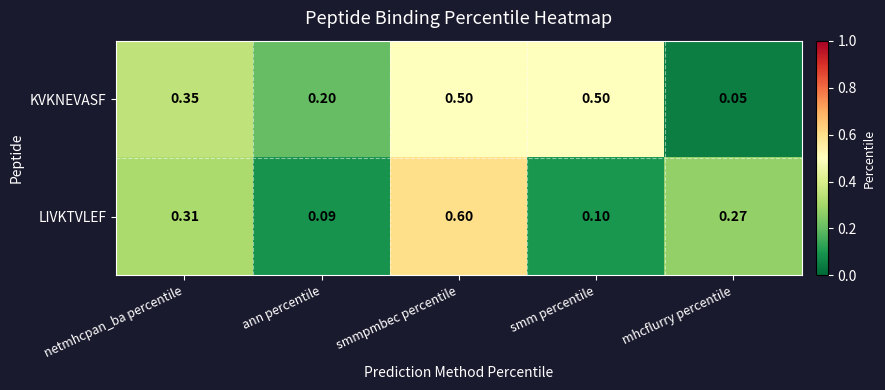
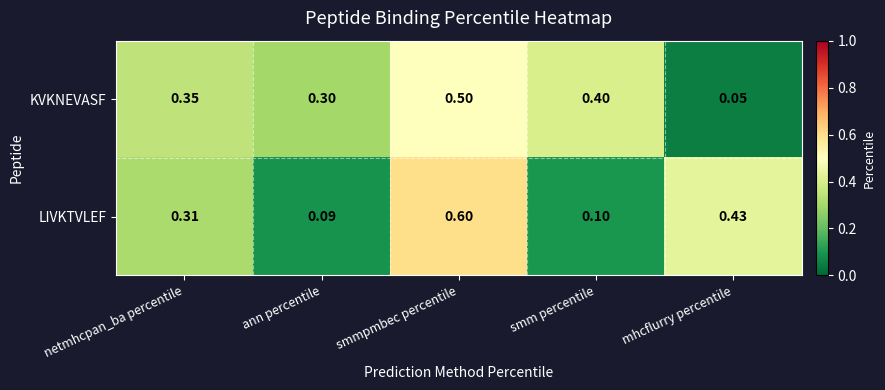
KVKNEVASF, ann percentile: 0.20 -> 0.30
KVKNEVASF, smm percentile: 0.50 -> 0.40
LIVKTVLEF, mhcflurry percentile: 0.27 -> 0.43
